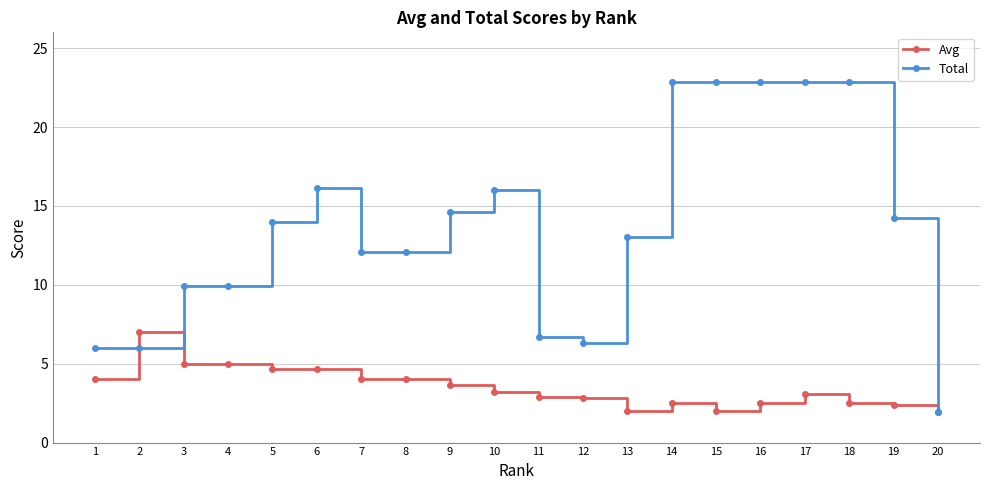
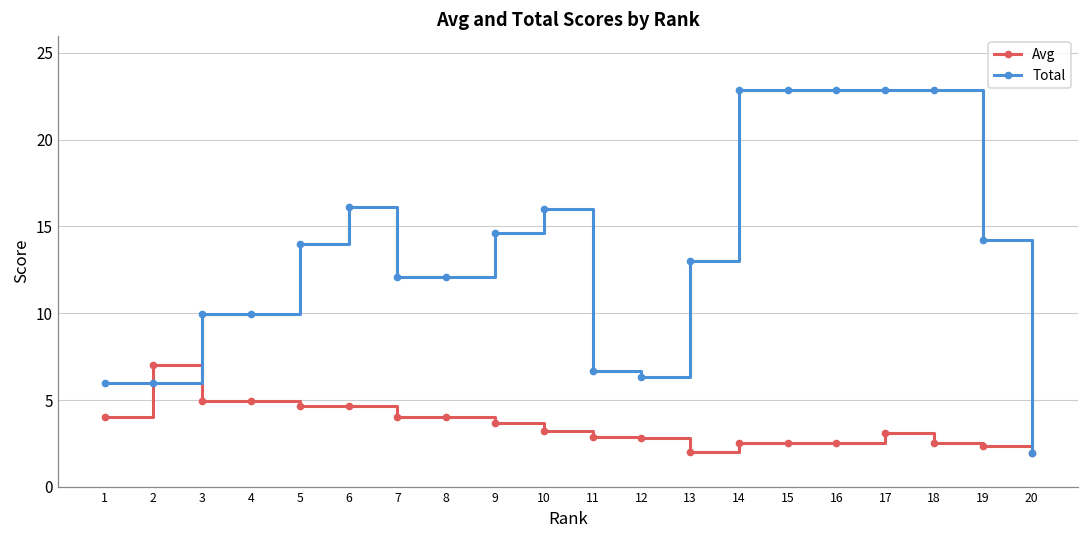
Avg, 15: 2.0 -> 2.5
